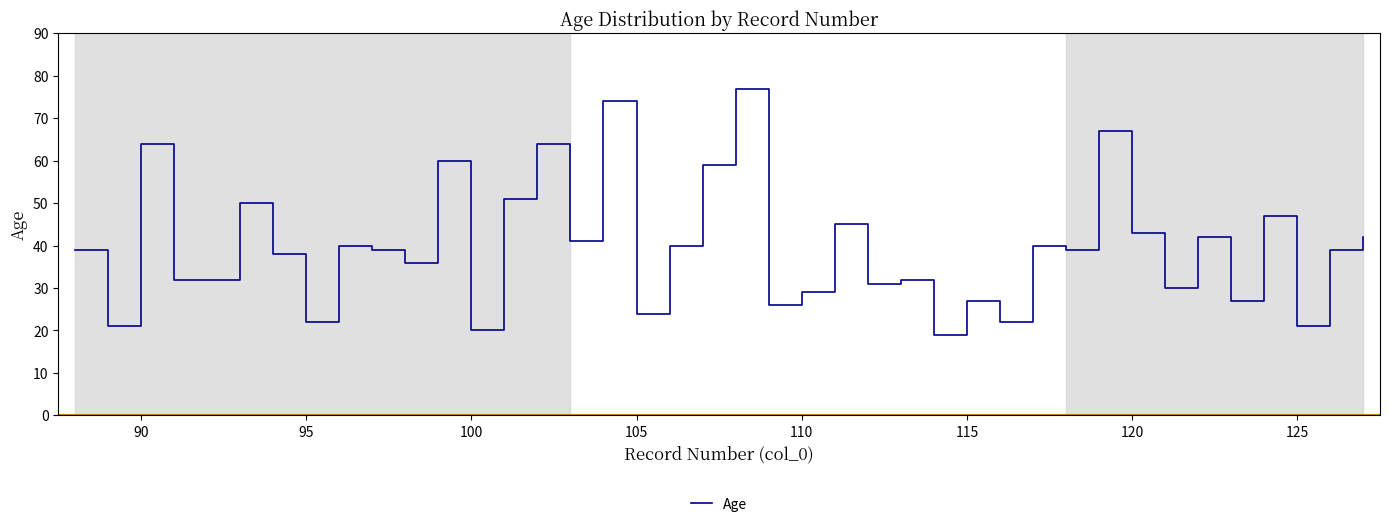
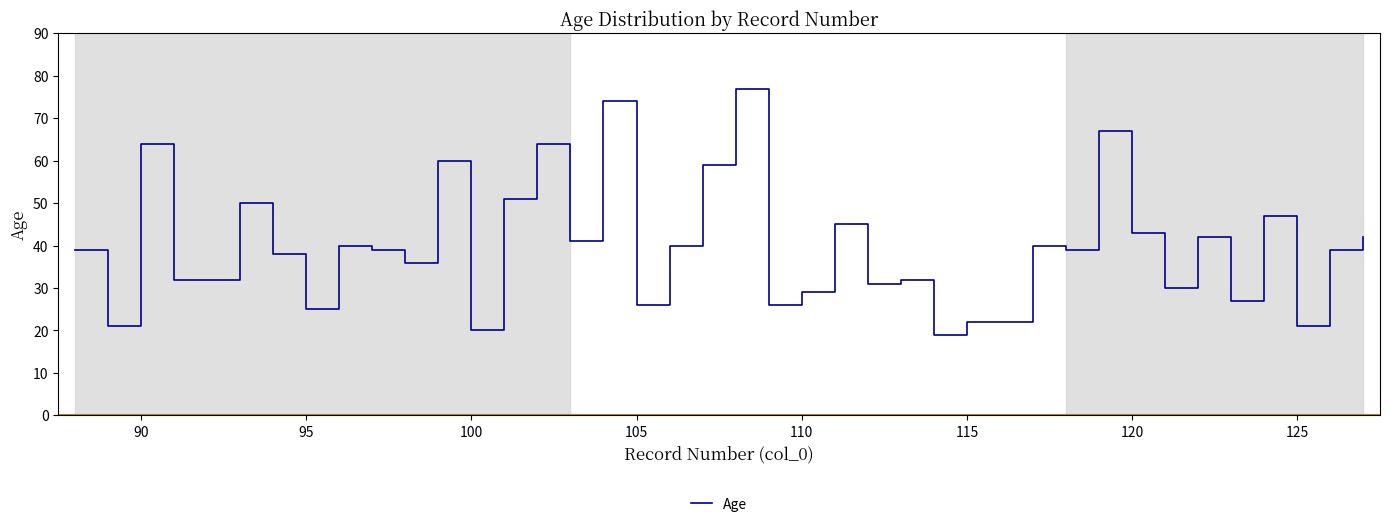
95: 22 -> 25
105: 24 -> 26
115: 27 -> 22
